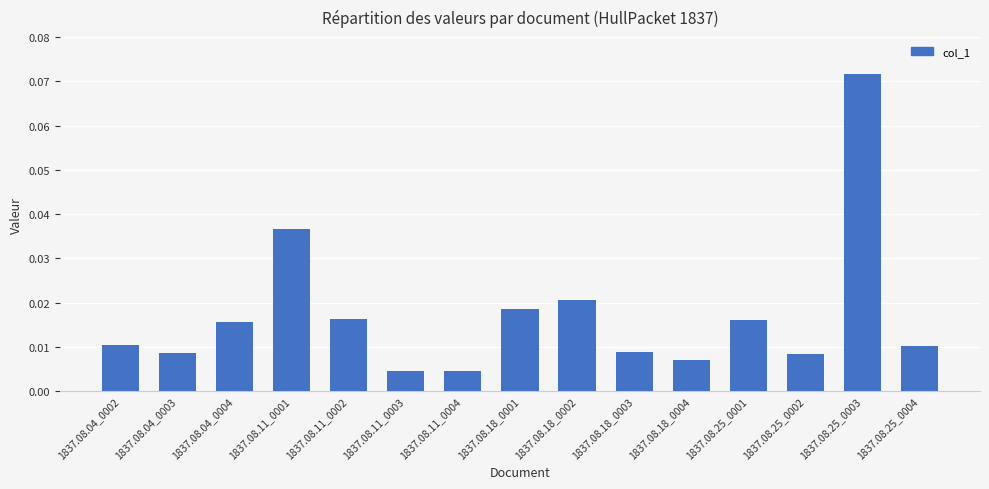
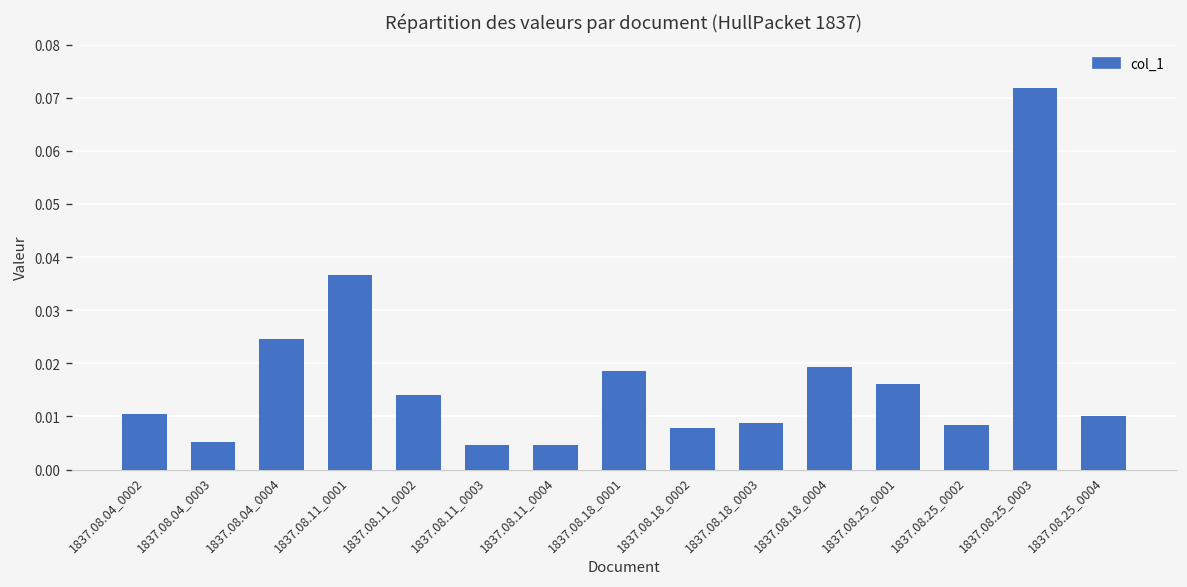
1837.08.04_0003: 0.009 -> 0.005
1837.08.04_0004: 0.016 -> 0.025
1837.08.11_0002: 0.016 -> 0.014
1837.08.18_0002: 0.021 -> 0.008
1837.08.18_0004: 0.007 -> 0.019
